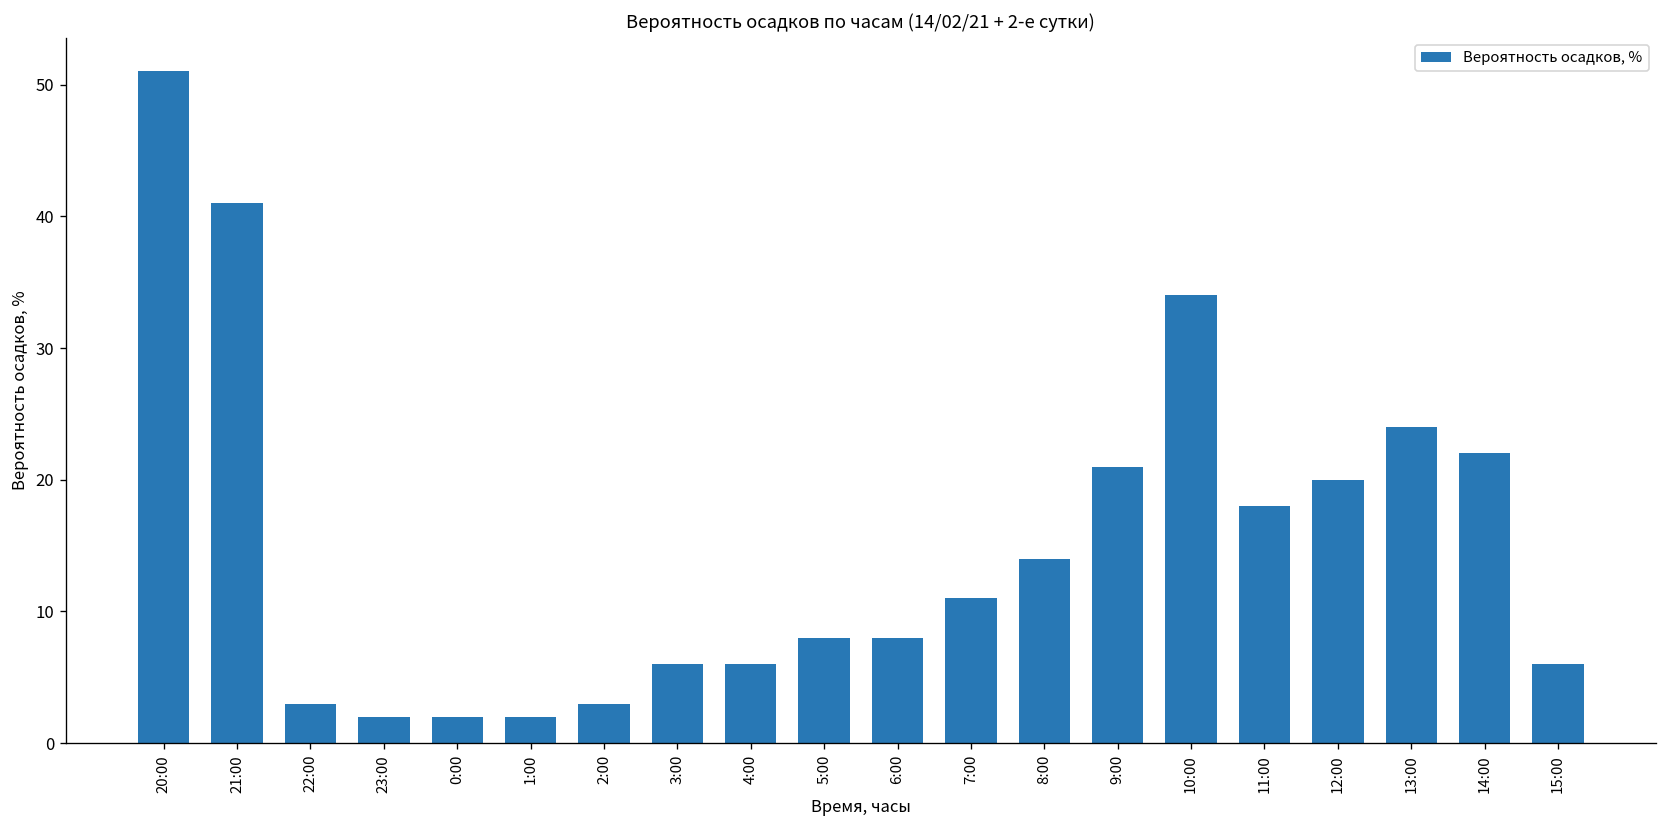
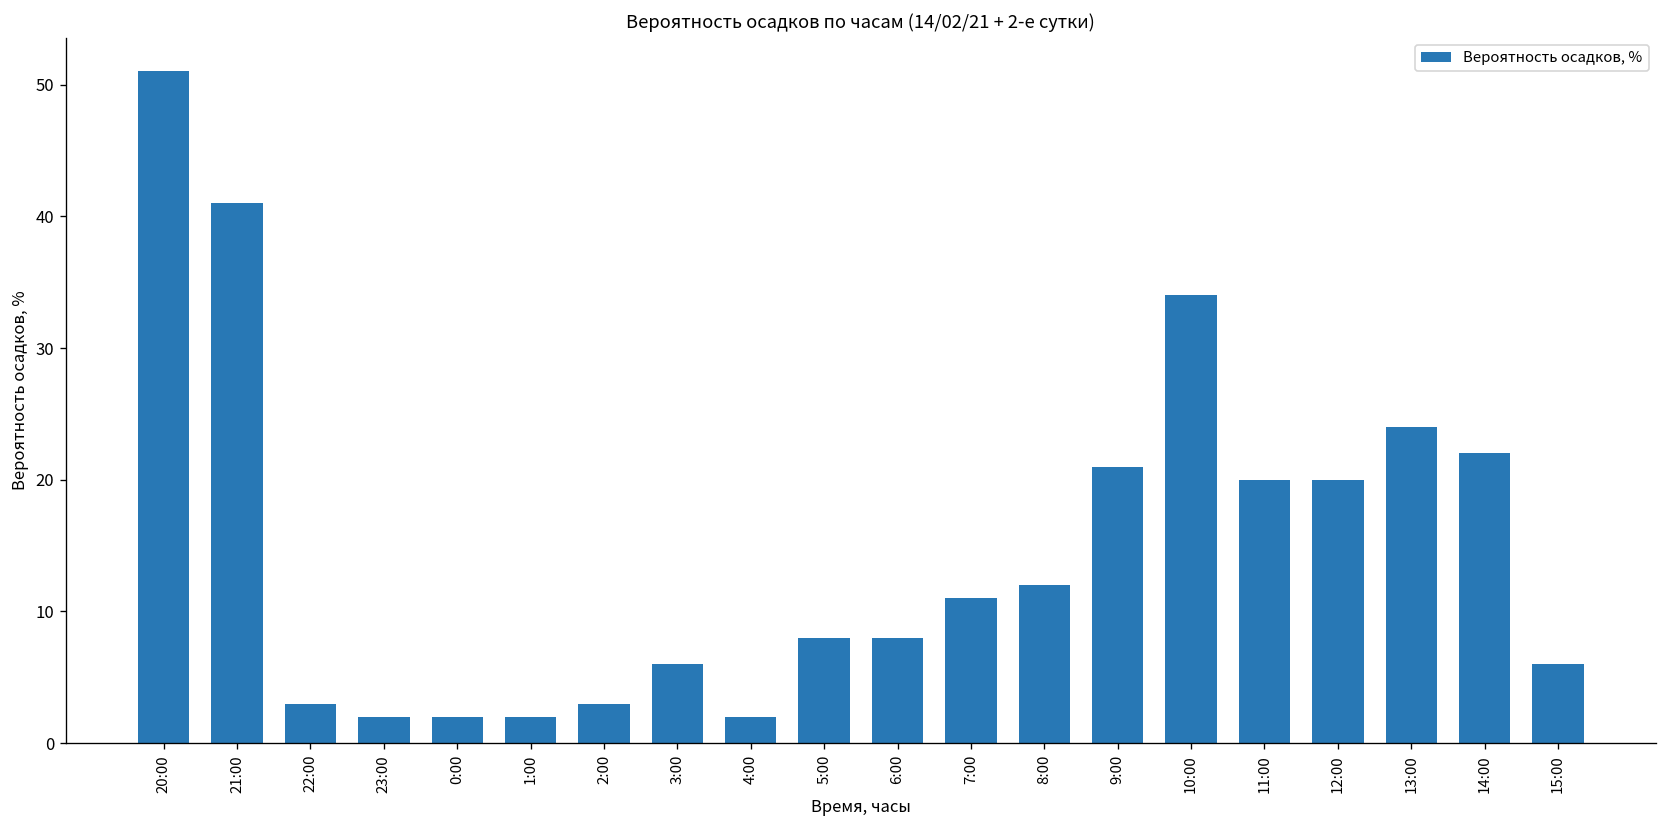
4:00: 6 -> 2
8:00: 14 -> 12
11:00: 18 -> 20
